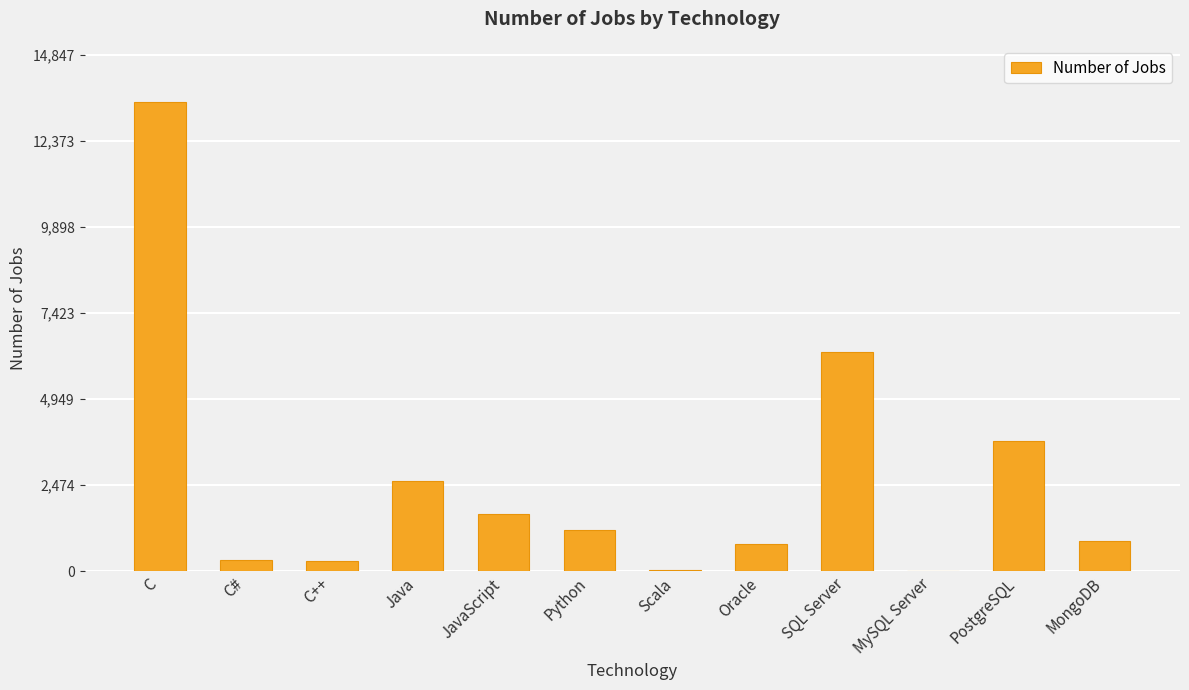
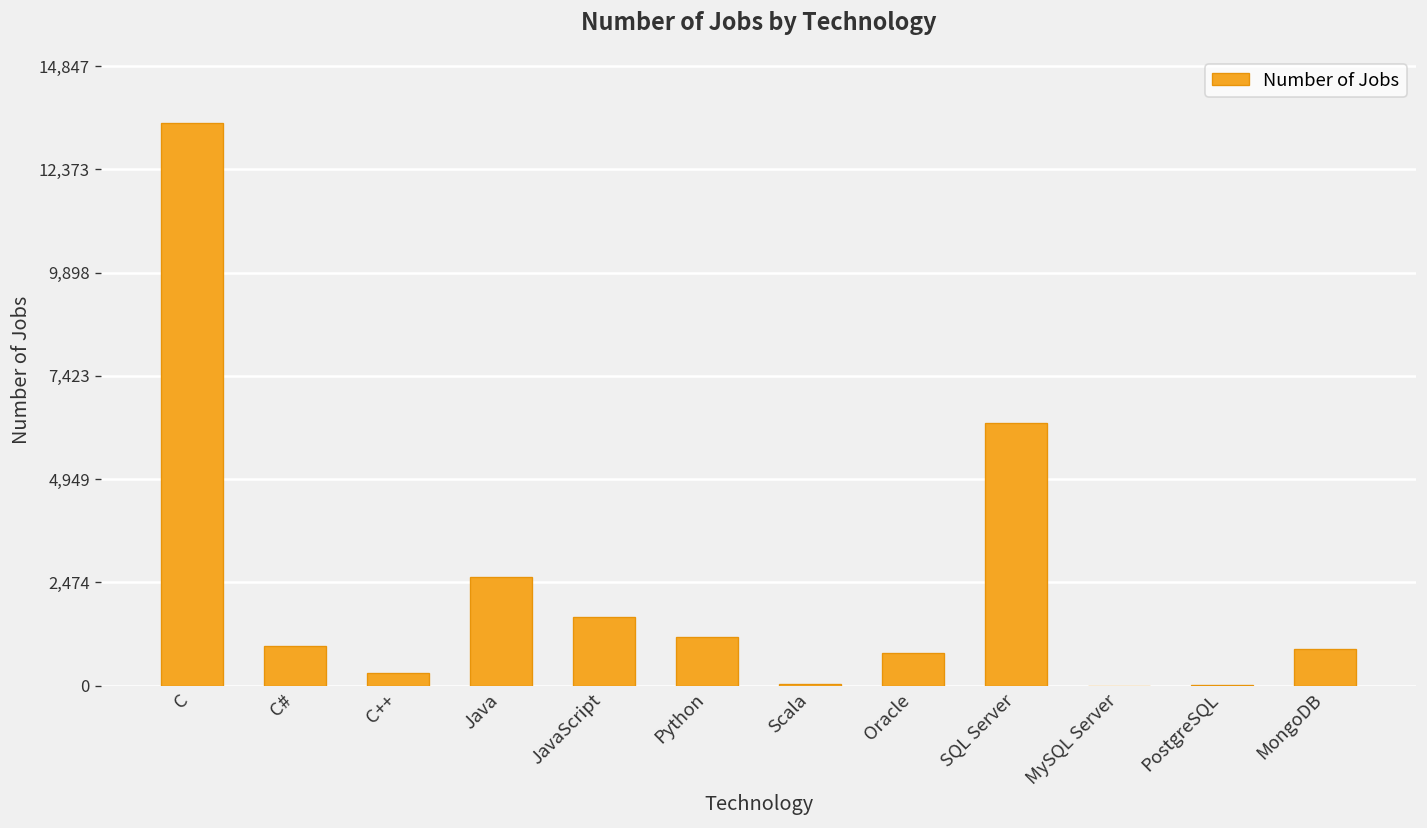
C#: 300 -> 900
PostgreSQL: 3,800 -> 0
